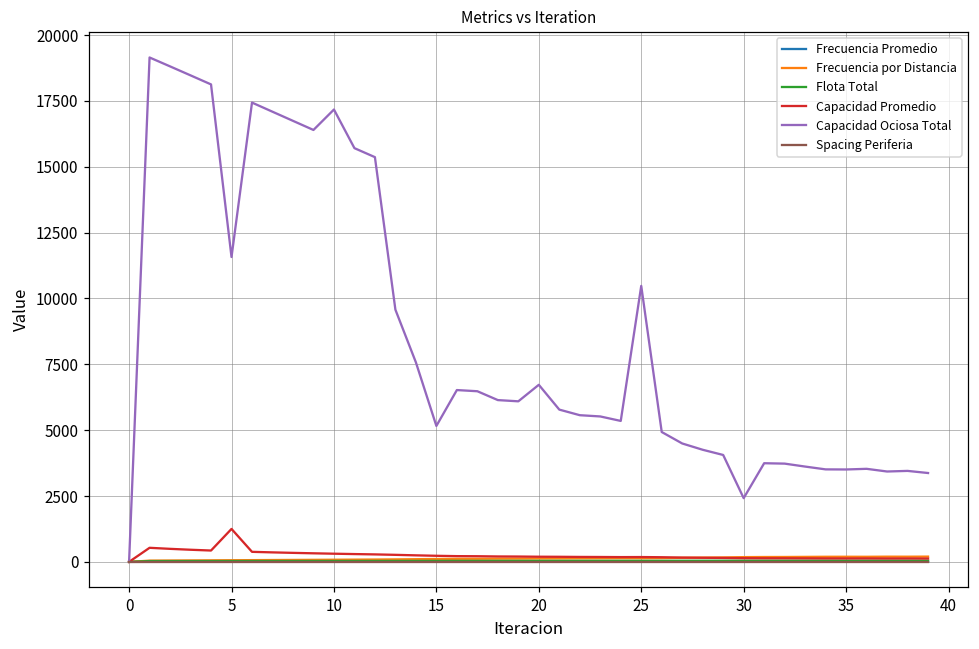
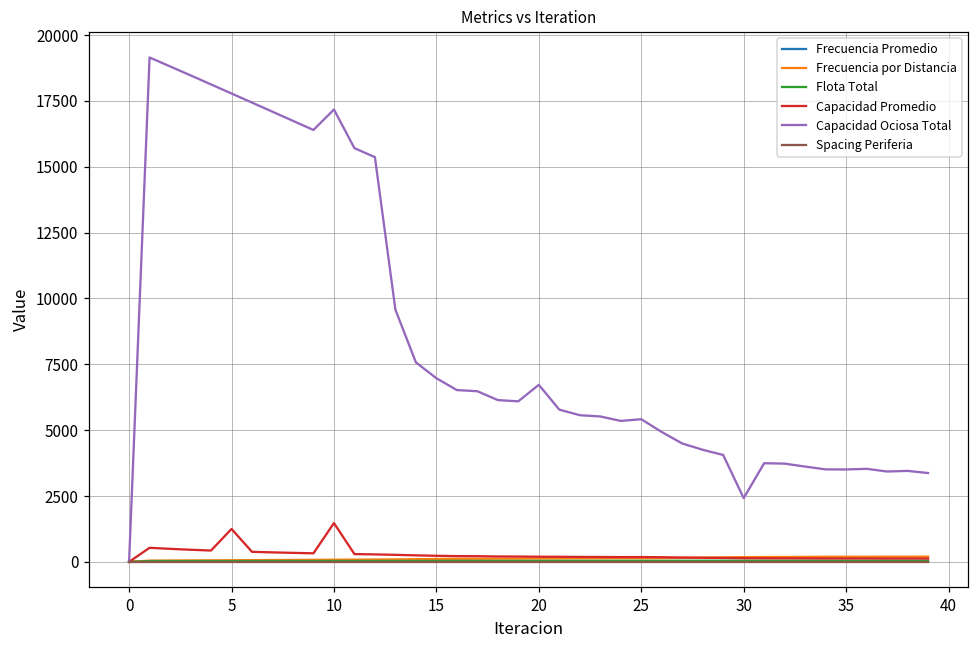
Capacidad Ociosa Total, 5: 11600 -> 17800
Capacidad Promedio, 10: 300 -> 1500
Capacidad Ociosa Total, 15: 5200 -> 7000
Capacidad Ociosa Total, 25: 10500 -> 5400
